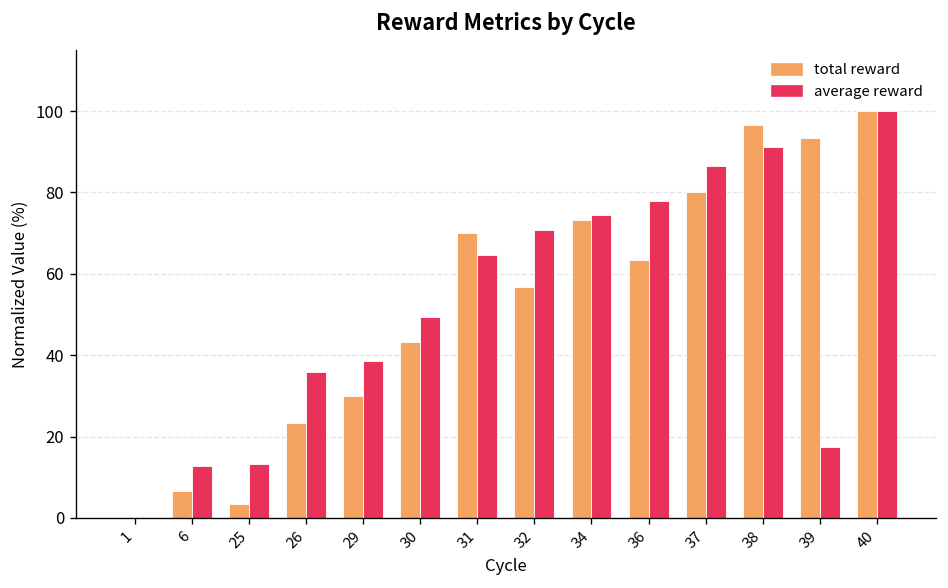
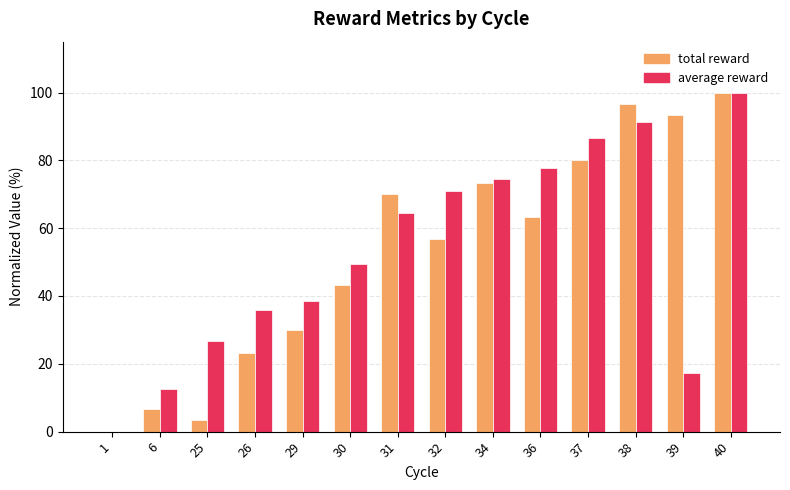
average reward, 25: 13 -> 27
